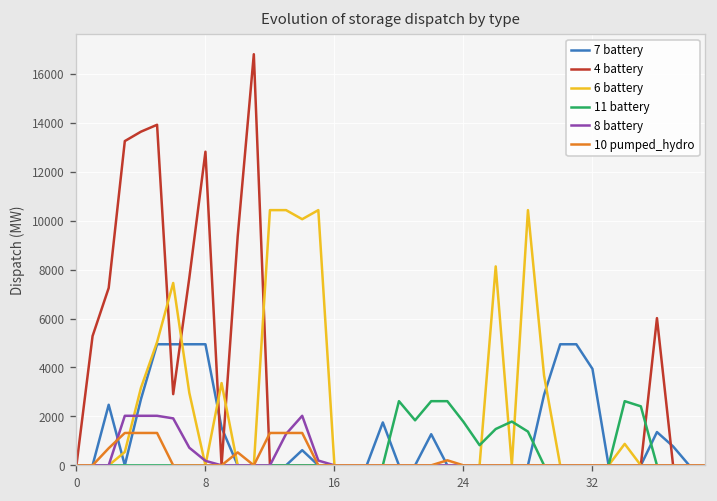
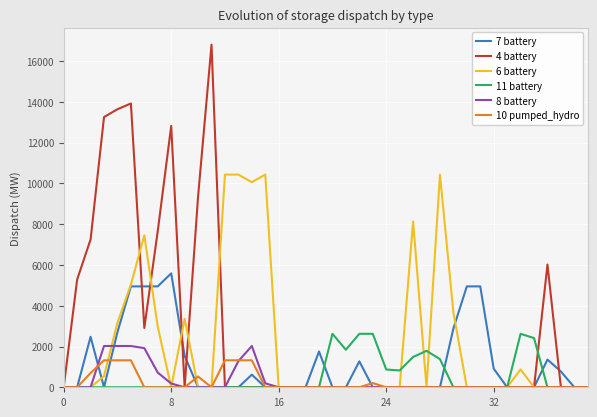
7 battery, 8: 4900 -> 5600
11 battery, 24: 1800 -> 900
7 battery, 32: 3900 -> 900
